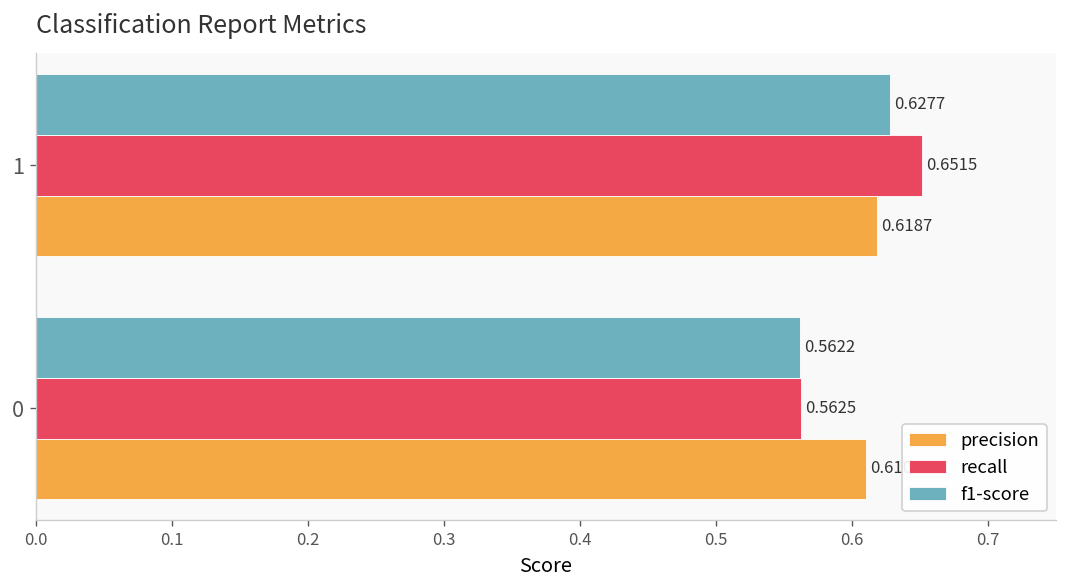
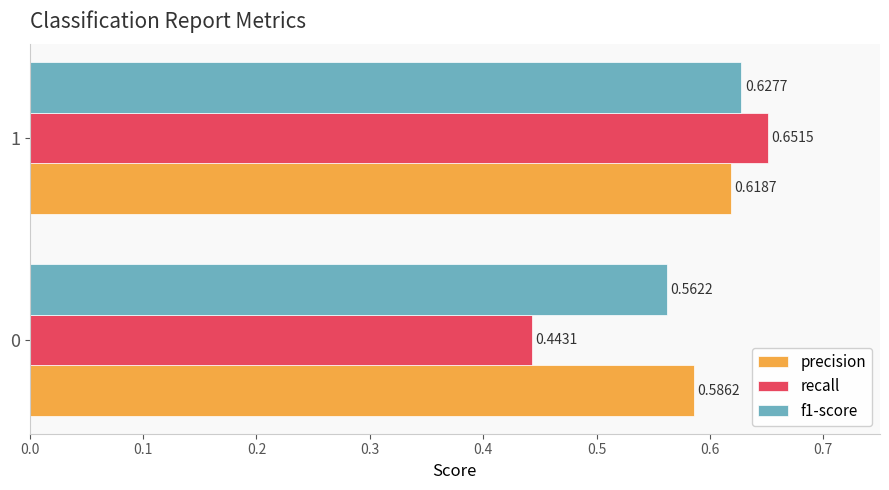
recall, 0: 0.5625 -> 0.4431
precision, 0: 0.610 -> 0.586
